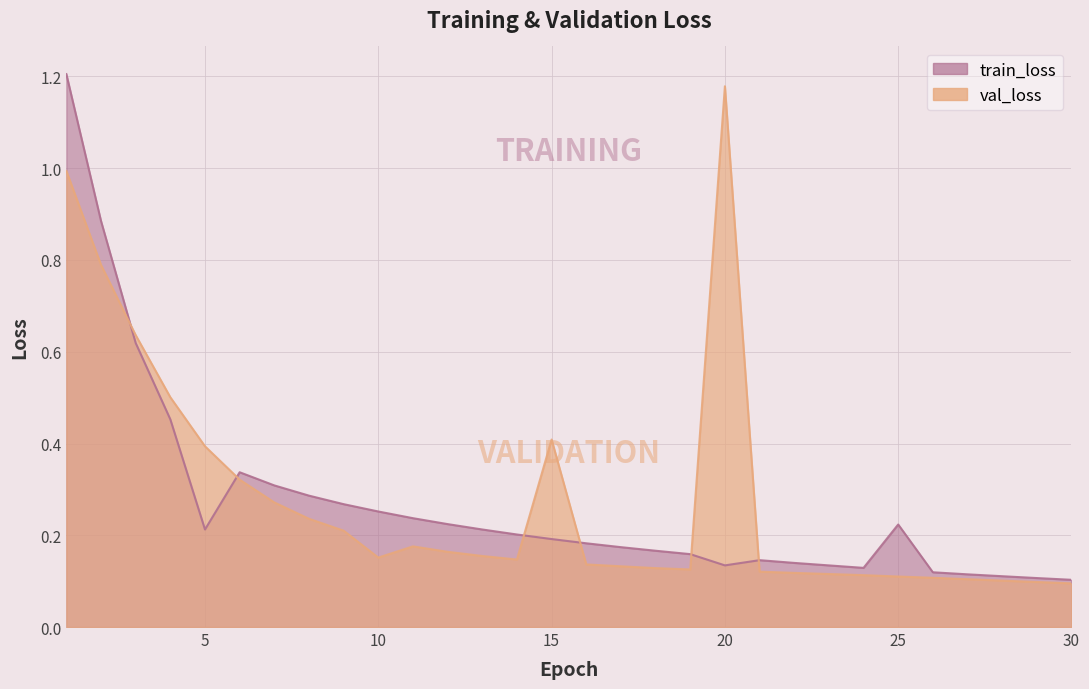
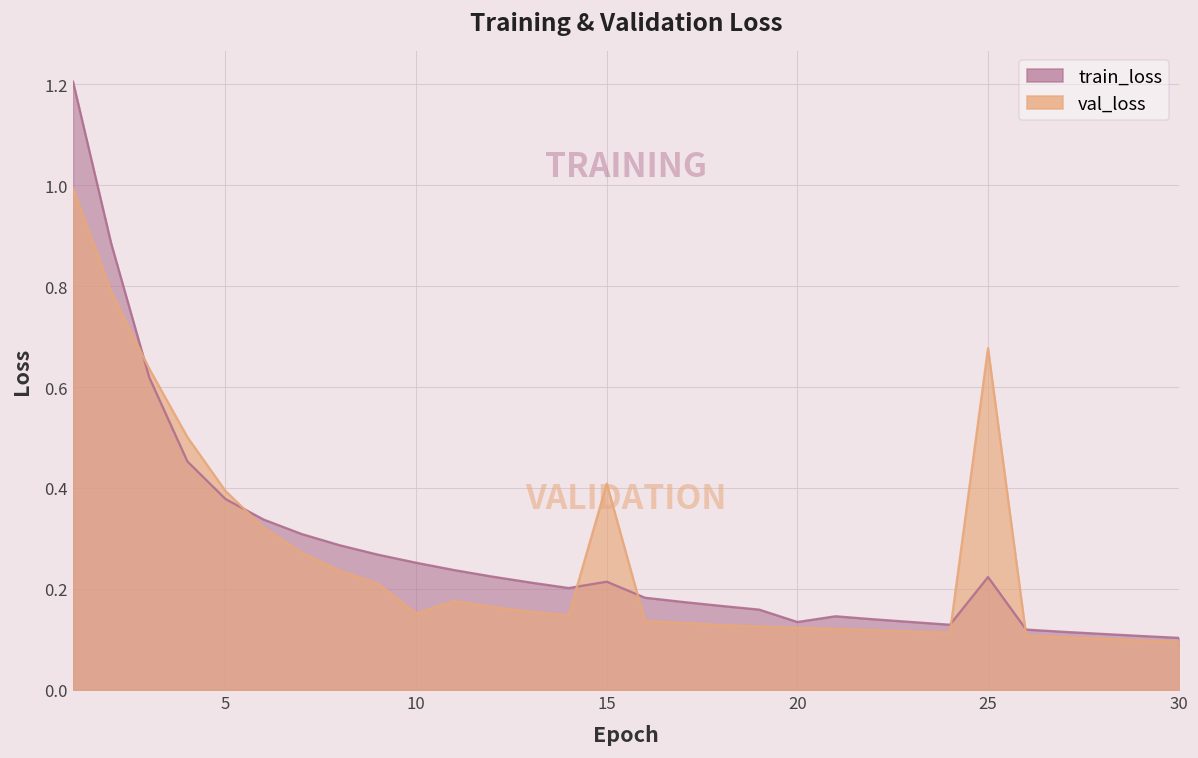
train_loss, 5: 0.21 -> 0.38
train_loss, 15: 0.19 -> 0.21
val_loss, 20: 1.18 -> 0.12
val_loss, 25: 0.11 -> 0.68
